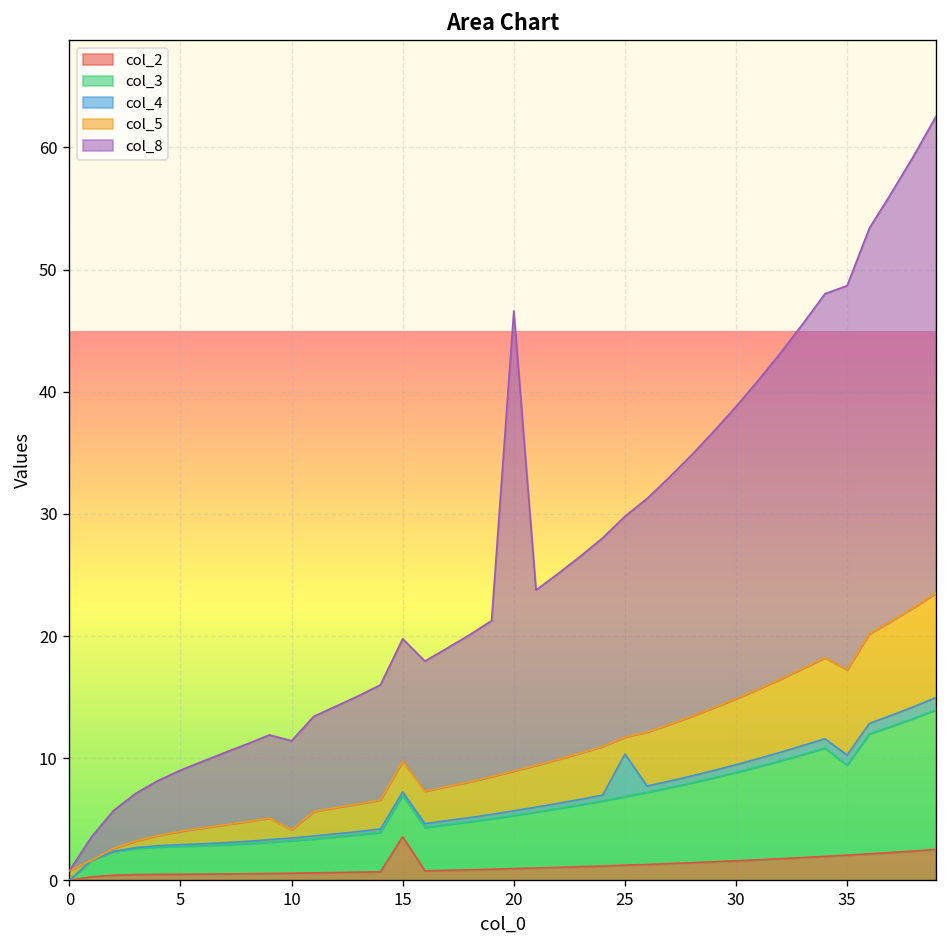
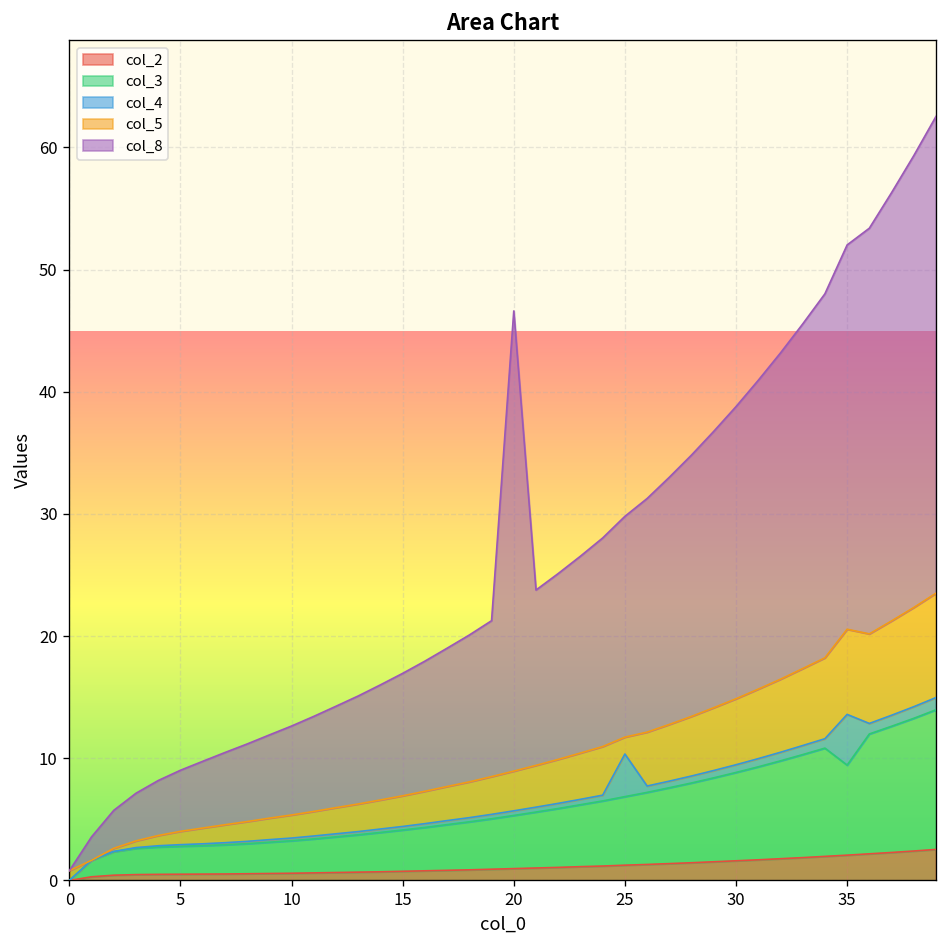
col_5, 10: 0.7 -> 1.9
col_2, 15: 3.6 -> 0.8
col_4, 35: 0.8 -> 4.2
